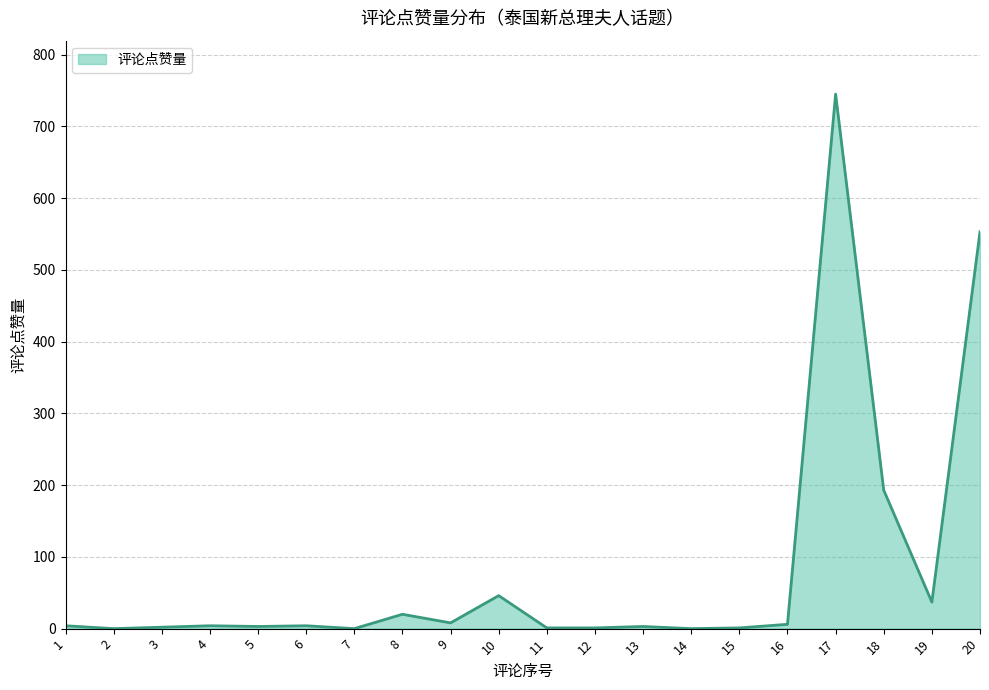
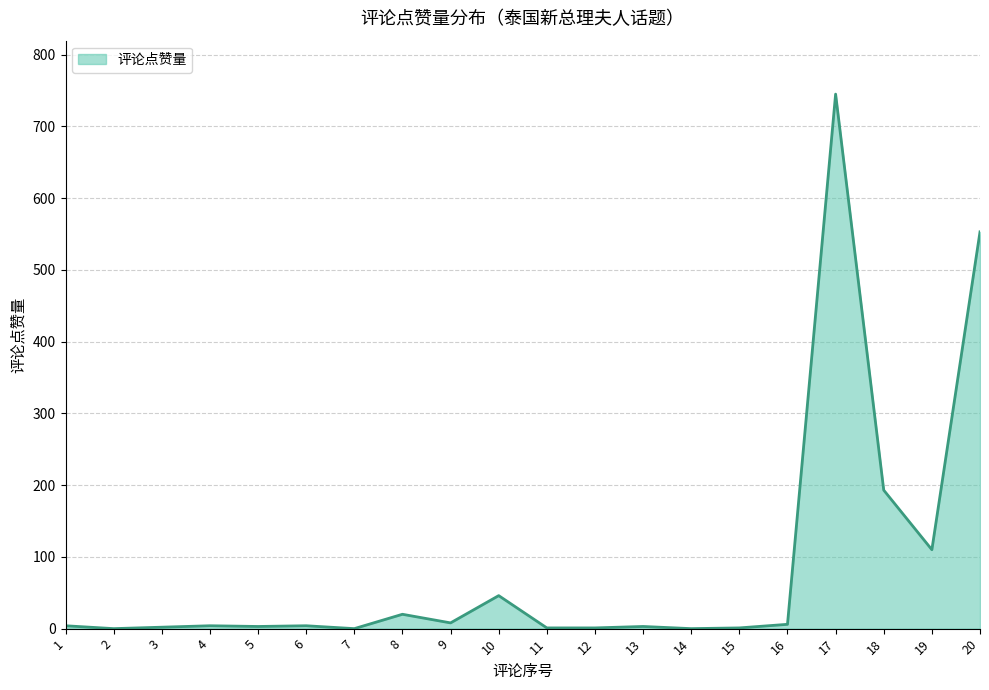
19: 40 -> 110
